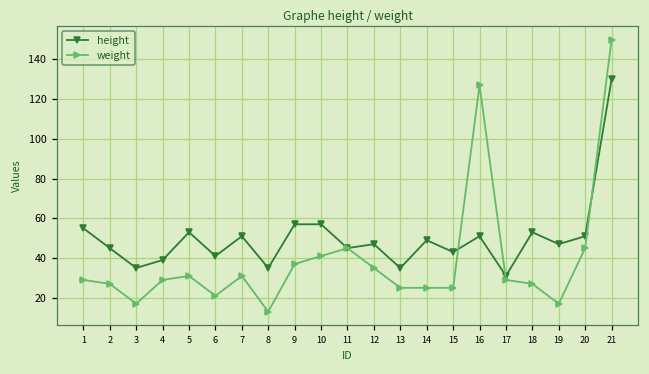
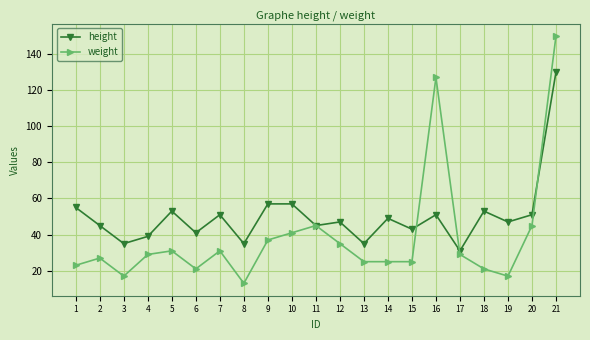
weight, 1: 29 -> 23
weight, 18: 27 -> 21
